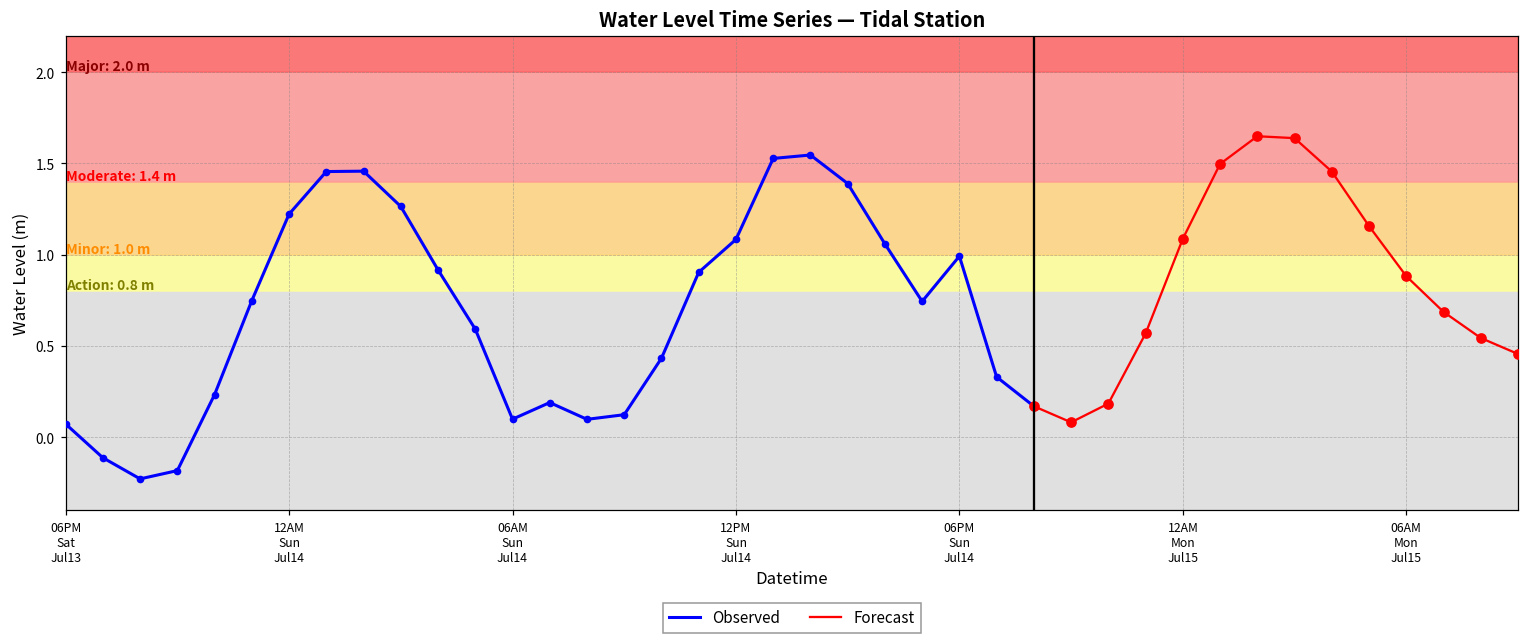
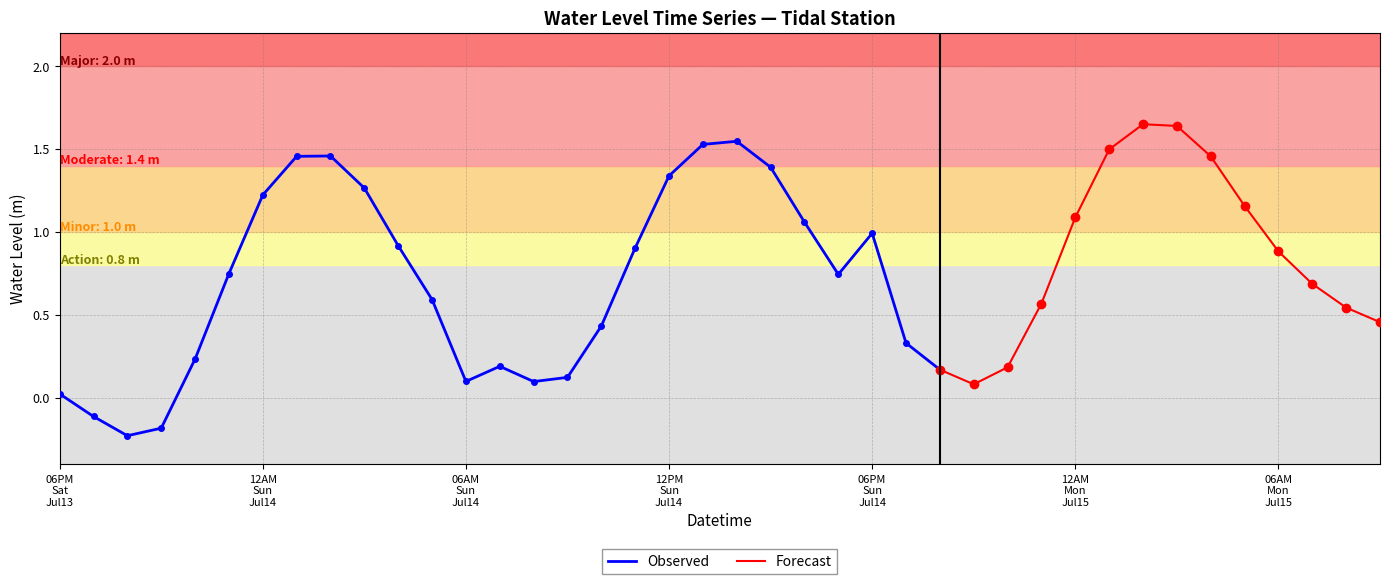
Observed, 06PM Sat Jul13: 0.07 -> 0.02
Observed, 12PM Sun Jul14: 1.08 -> 1.34
